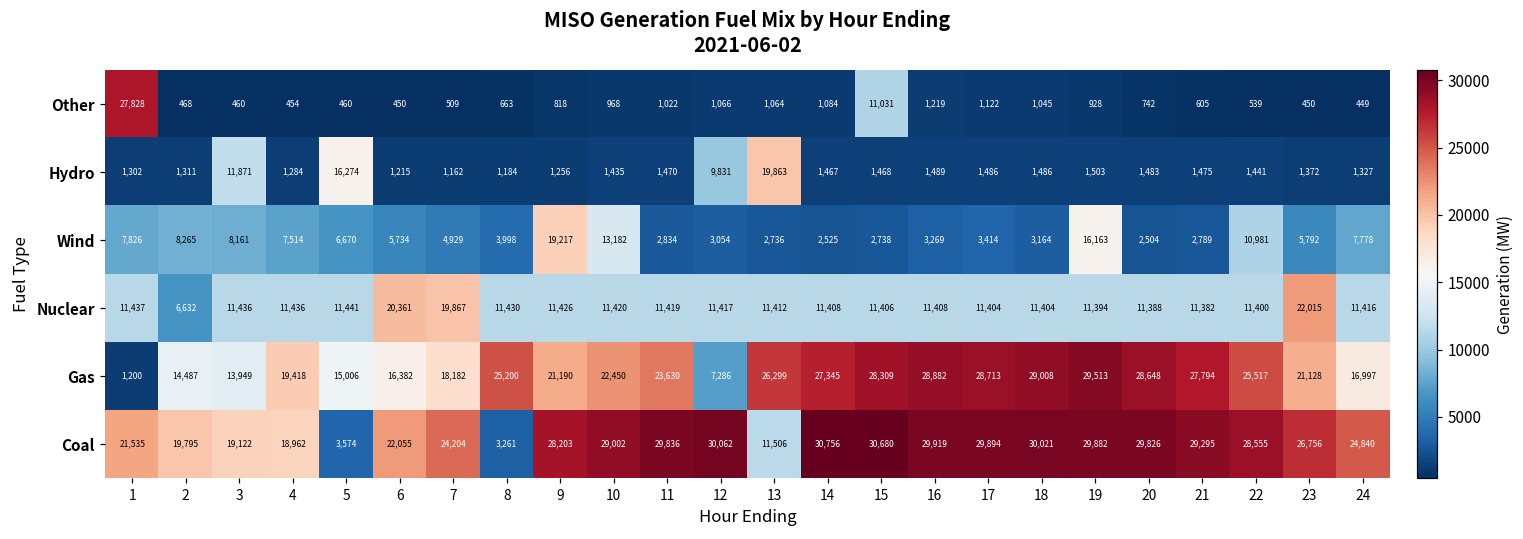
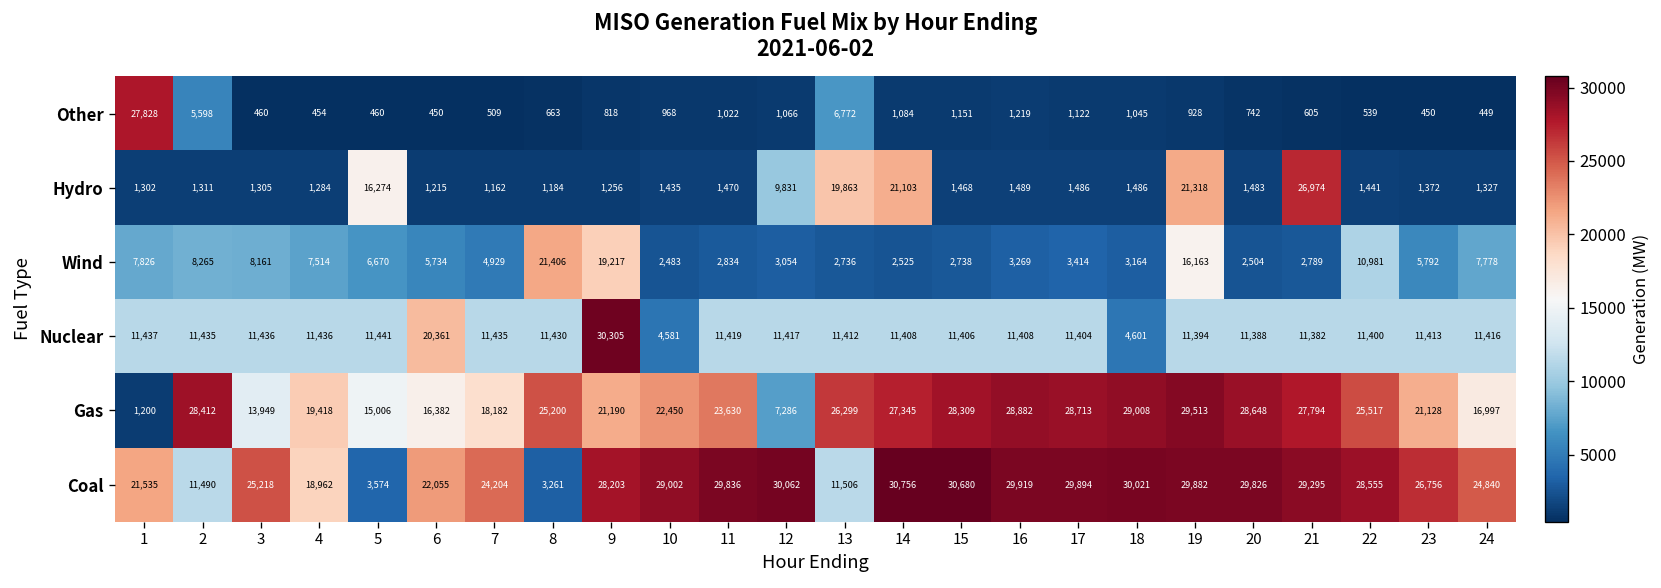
Other, 2: 468 -> 5,598
Other, 13: 1,064 -> 6,772
Other, 15: 11,031 -> 1,151
Hydro, 3: 11,871 -> 1,305
Hydro, 14: 1,467 -> 21,103
Hydro, 19: 1,503 -> 21,318
Hydro, 21: 1,475 -> 26,974
Wind, 8: 3,998 -> 21,406
Wind, 10: 13,182 -> 2,483
Nuclear, 2: 6,632 -> 11,435
Nuclear, 7: 19,867 -> 11,435
Nuclear, 9: 11,426 -> 30,305
Nuclear, 10: 11,420 -> 4,581
Nuclear, 18: 11,404 -> 4,601
Nuclear, 23: 22,015 -> 11,413
Gas, 2: 14,487 -> 28,412
Coal, 2: 19,795 -> 11,490
Coal, 3: 19,122 -> 25,218
